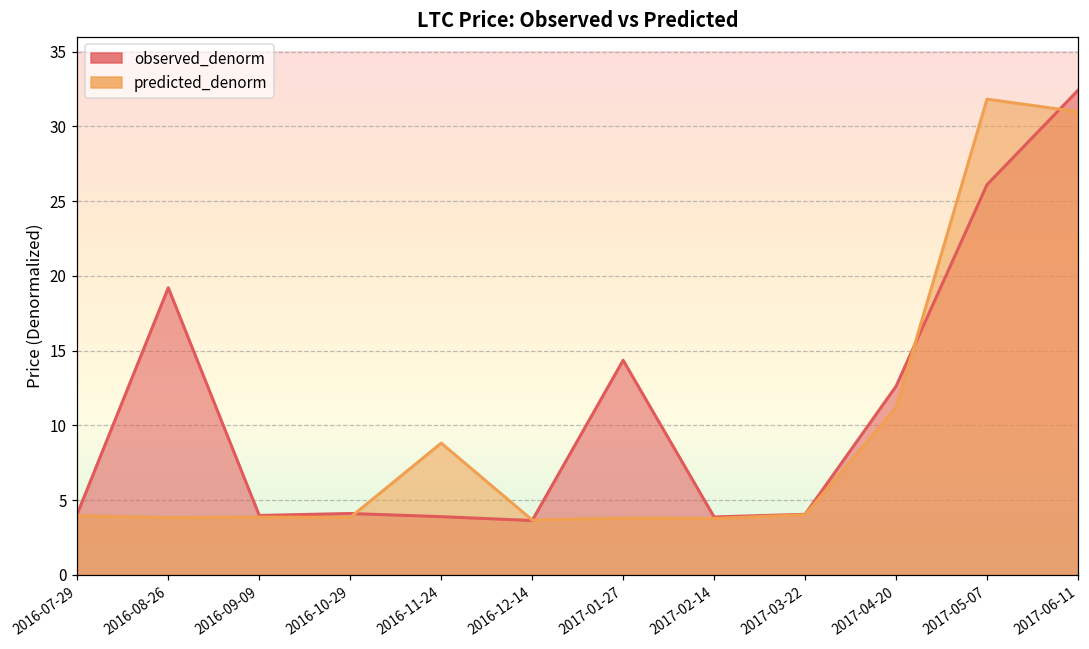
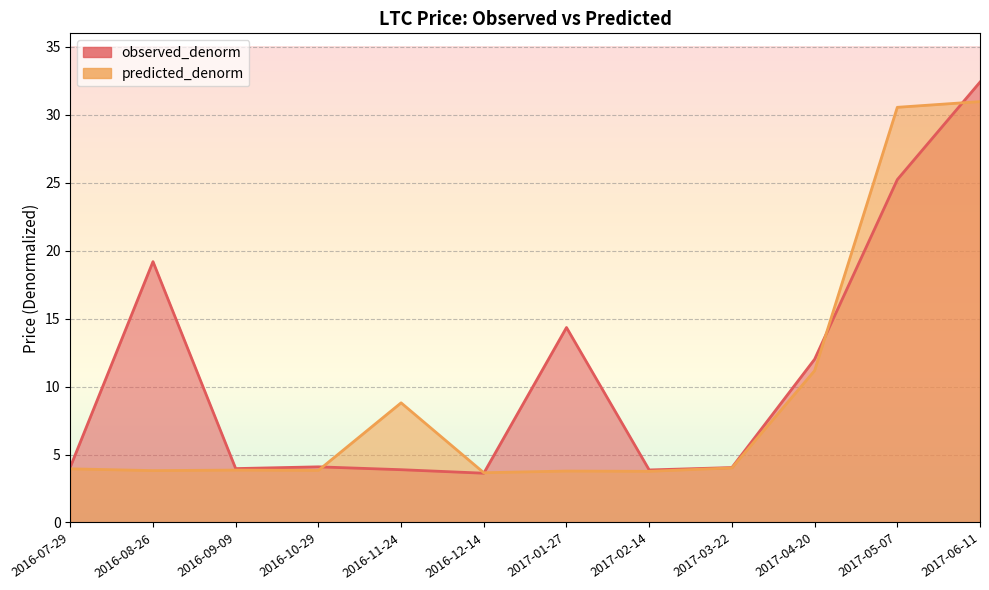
observed_denorm, 2017-04-20: 12.6 -> 12.0
observed_denorm, 2017-05-07: 26.1 -> 25.2
predicted_denorm, 2017-05-07: 31.8 -> 30.6
